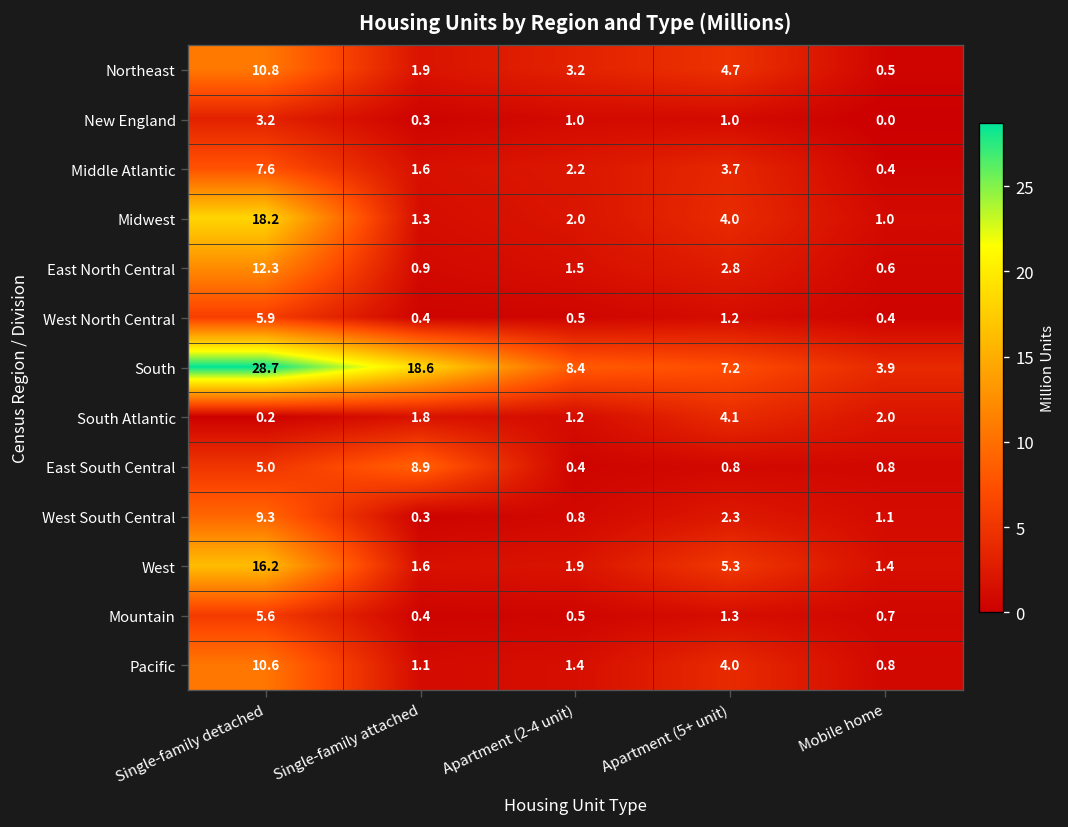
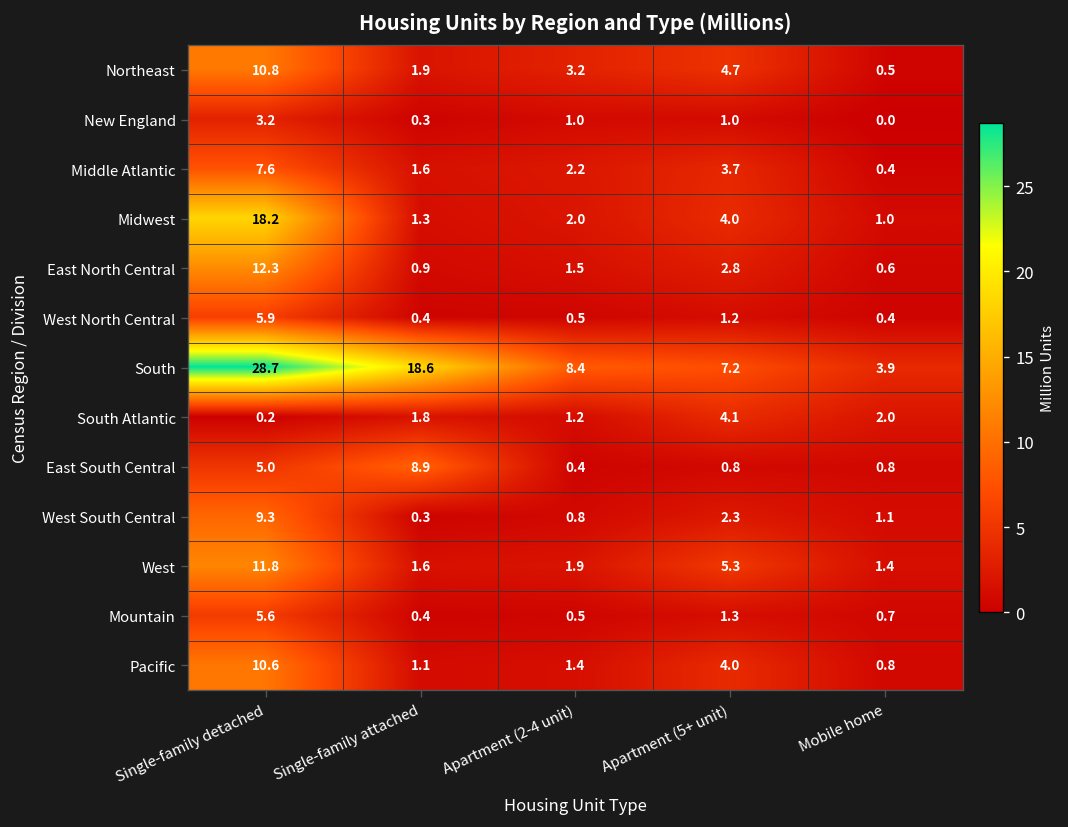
West, Single-family detached: 16.2 -> 11.8
